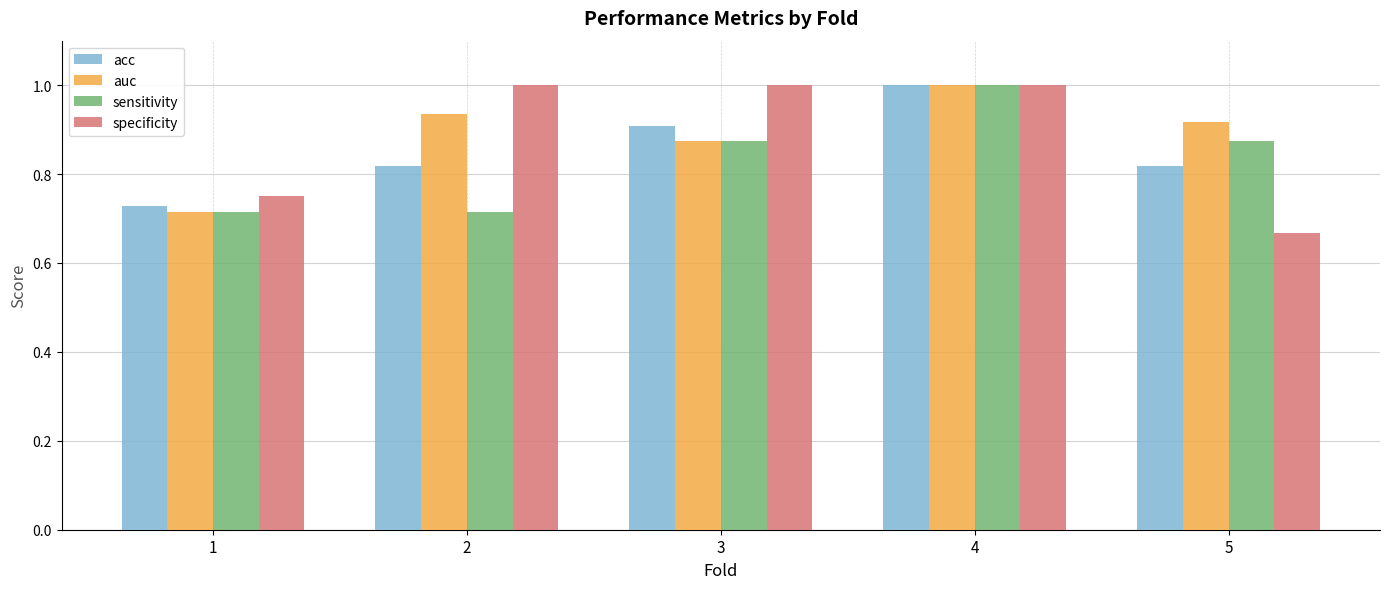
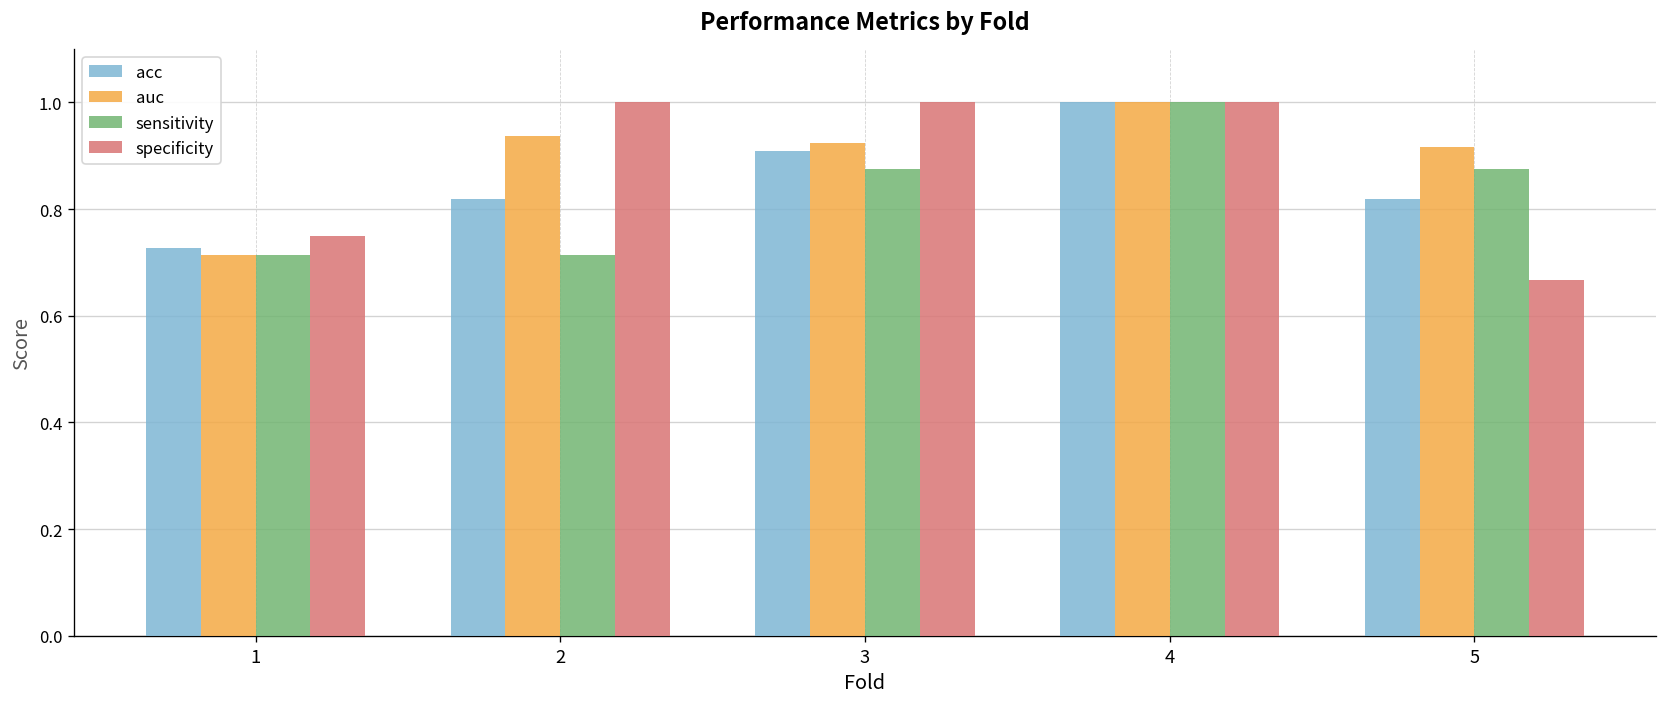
auc, 3: 0.88 -> 0.92
